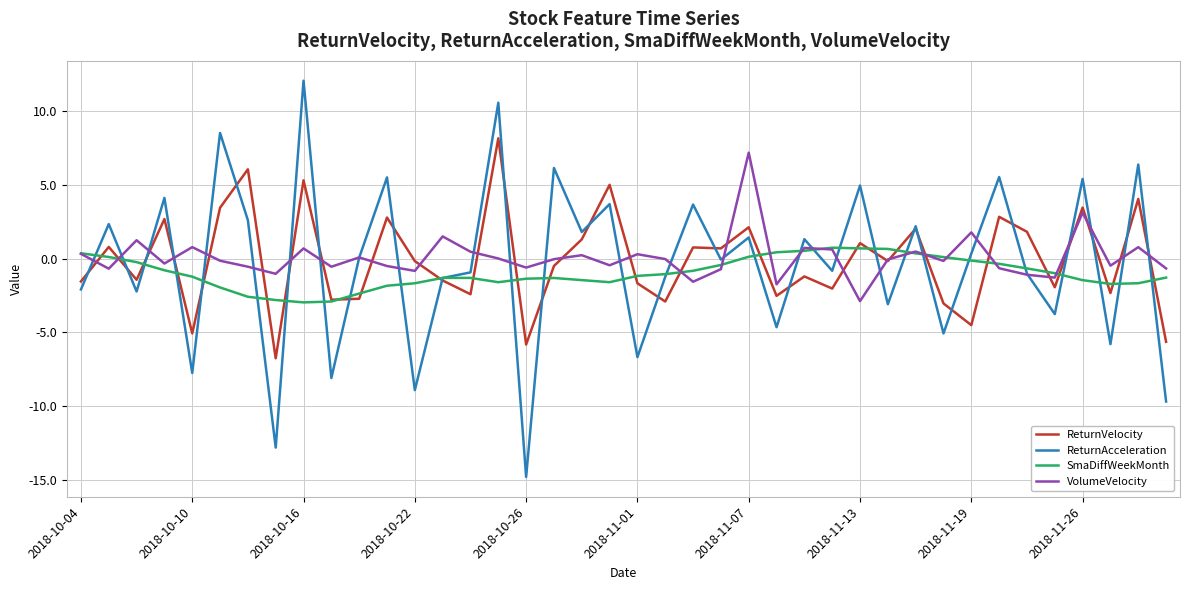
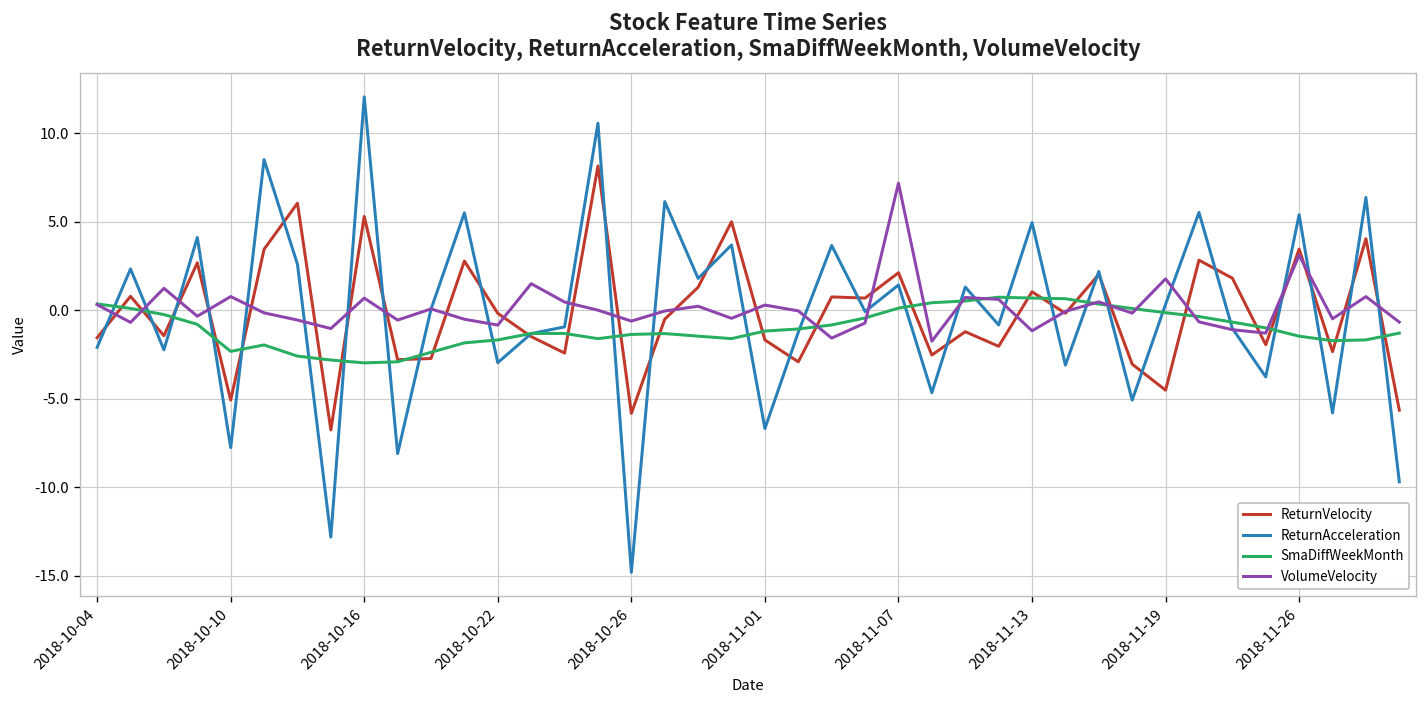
SmaDiffWeekMonth, 2018-10-10: -1.2 -> -2.3
ReturnAcceleration, 2018-10-22: -8.9 -> -3.0
VolumeVelocity, 2018-11-13: -2.9 -> -1.2
